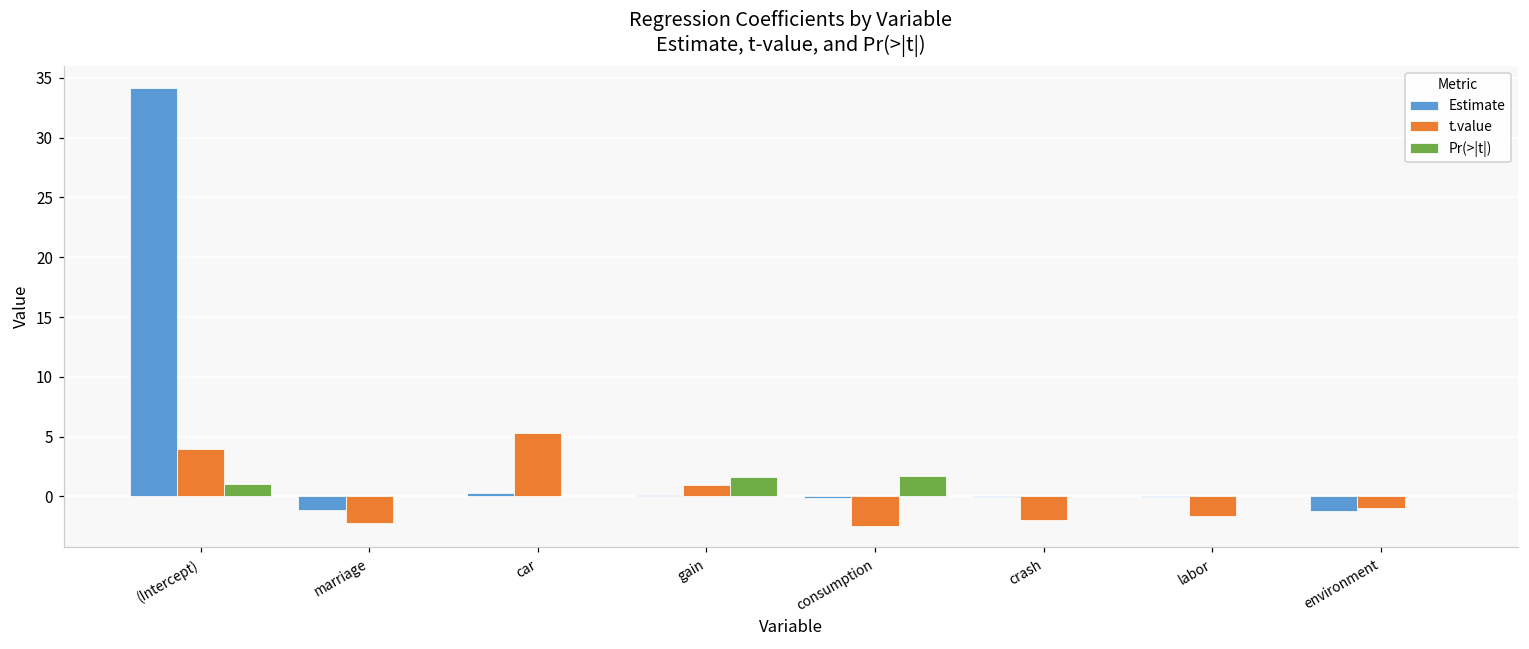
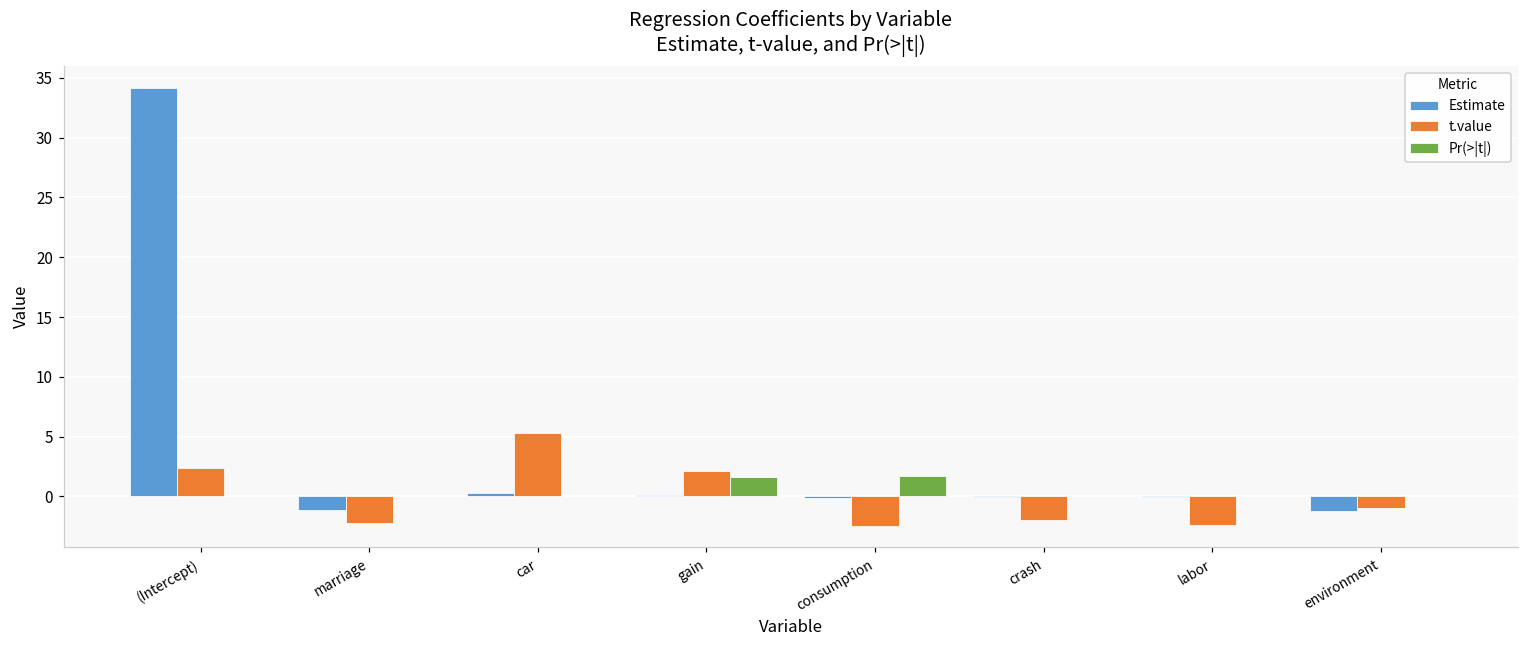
t.value, (Intercept): 4.0 -> 2.4
Pr(>|t|), (Intercept): 1.1 -> 0.0
t.value, gain: 1.0 -> 2.1
t.value, labor: -1.6 -> -2.4
